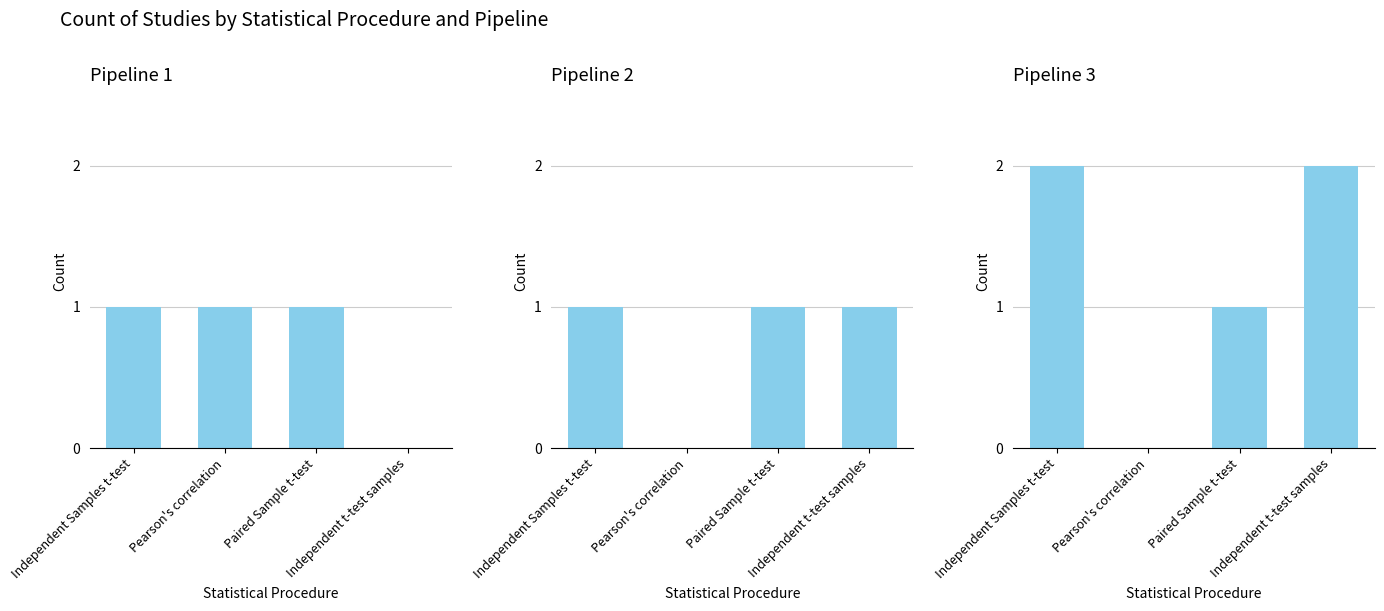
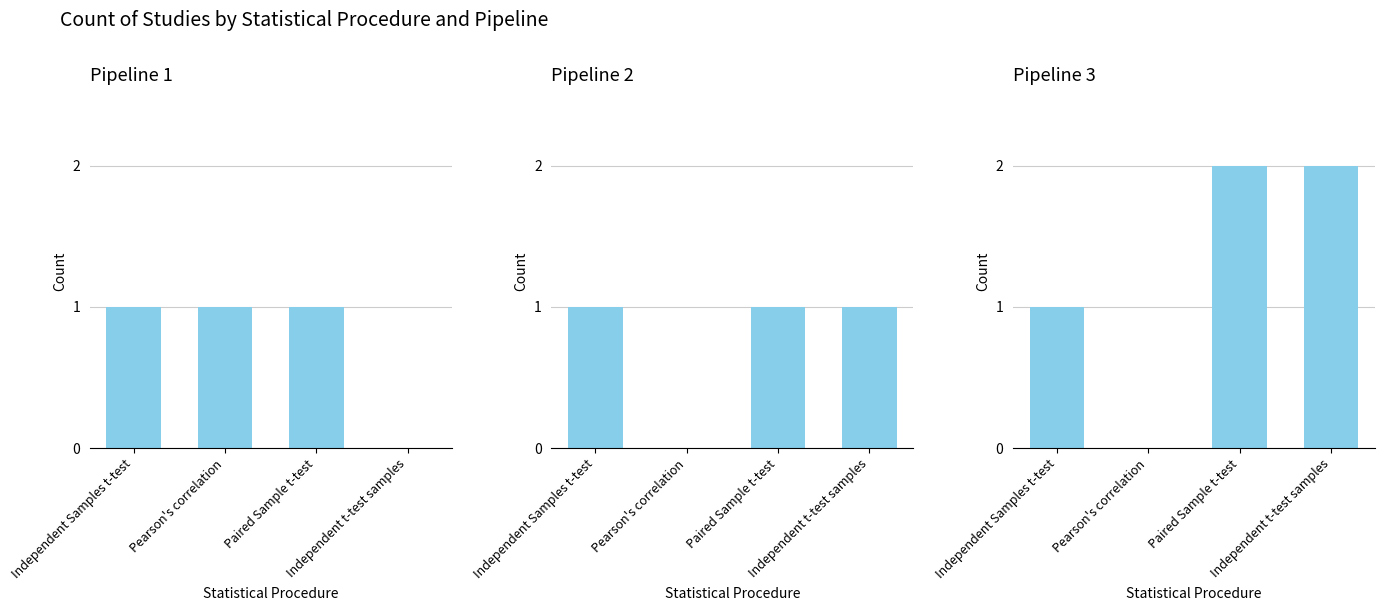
Pipeline 3, Independent Samples t-test: 2 -> 1
Pipeline 3, Paired Sample t-test: 1 -> 2
